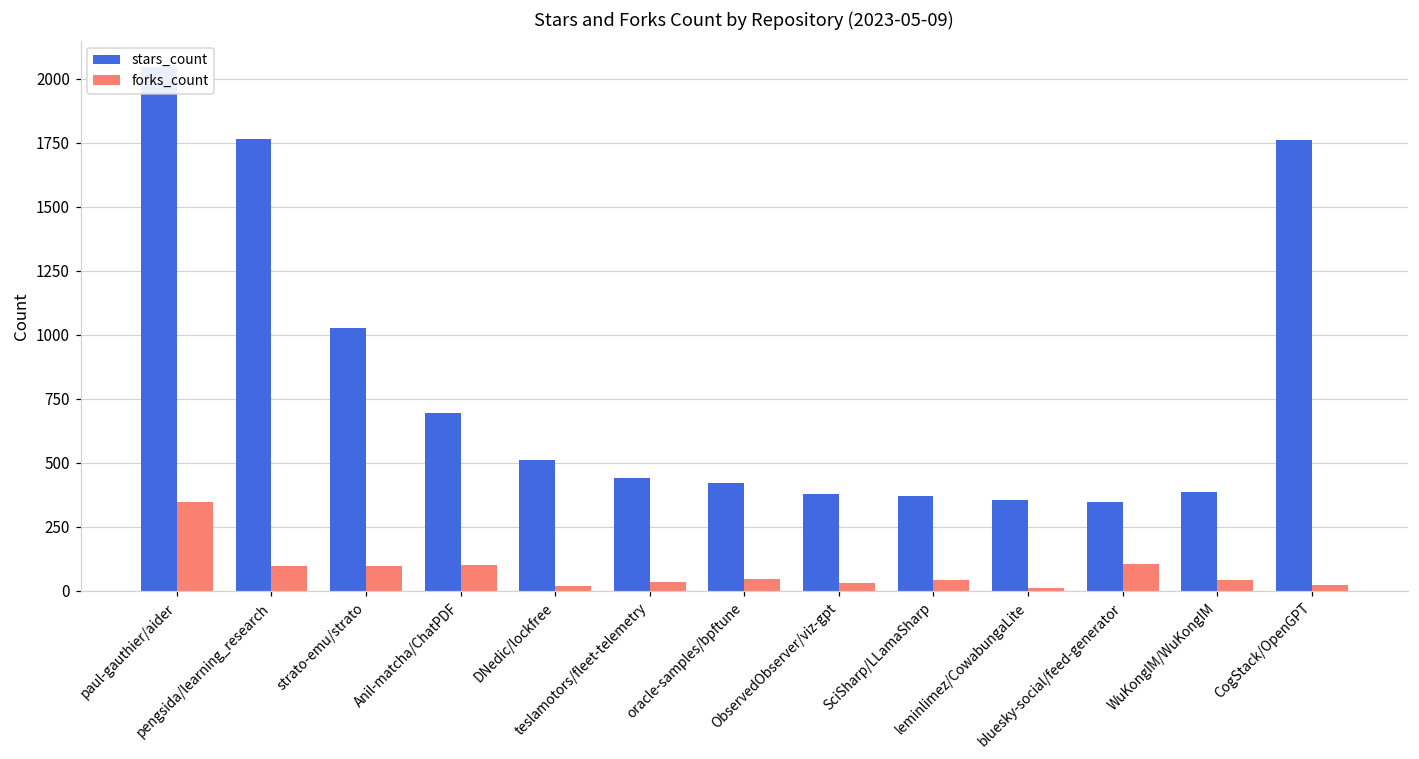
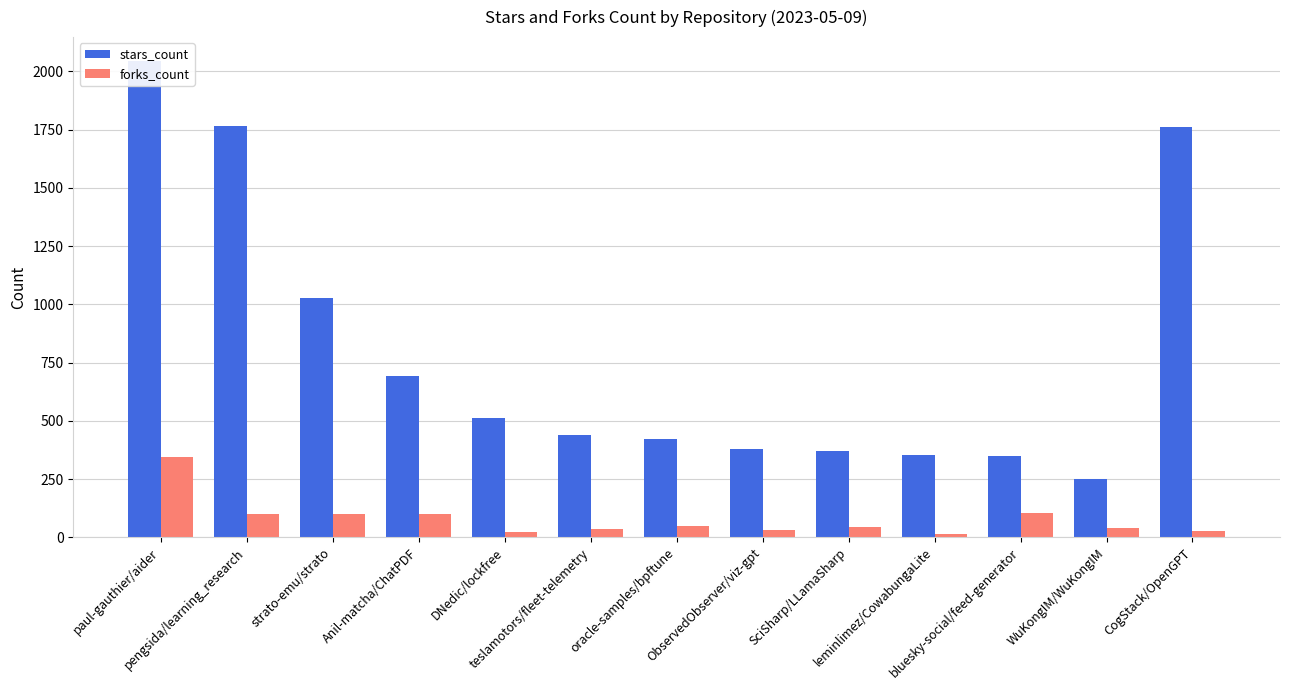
stars_count, WuKongIM/WuKongIM: 390 -> 250
